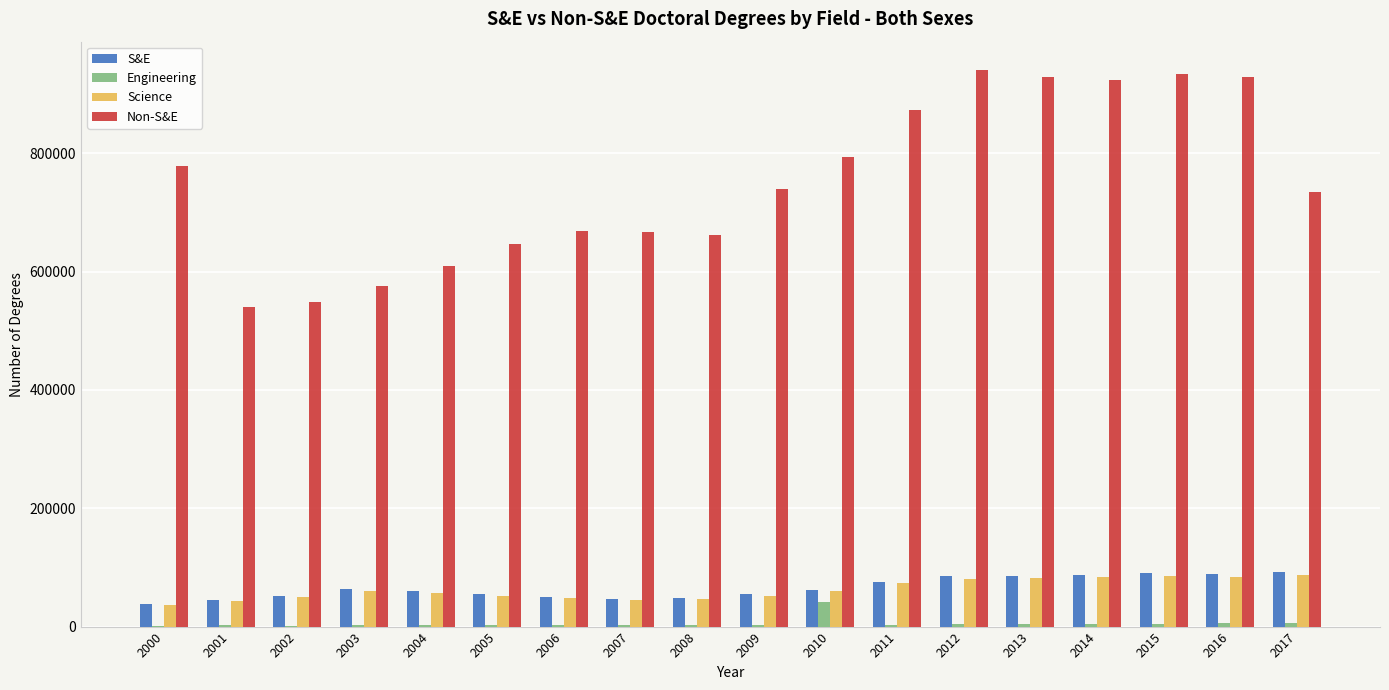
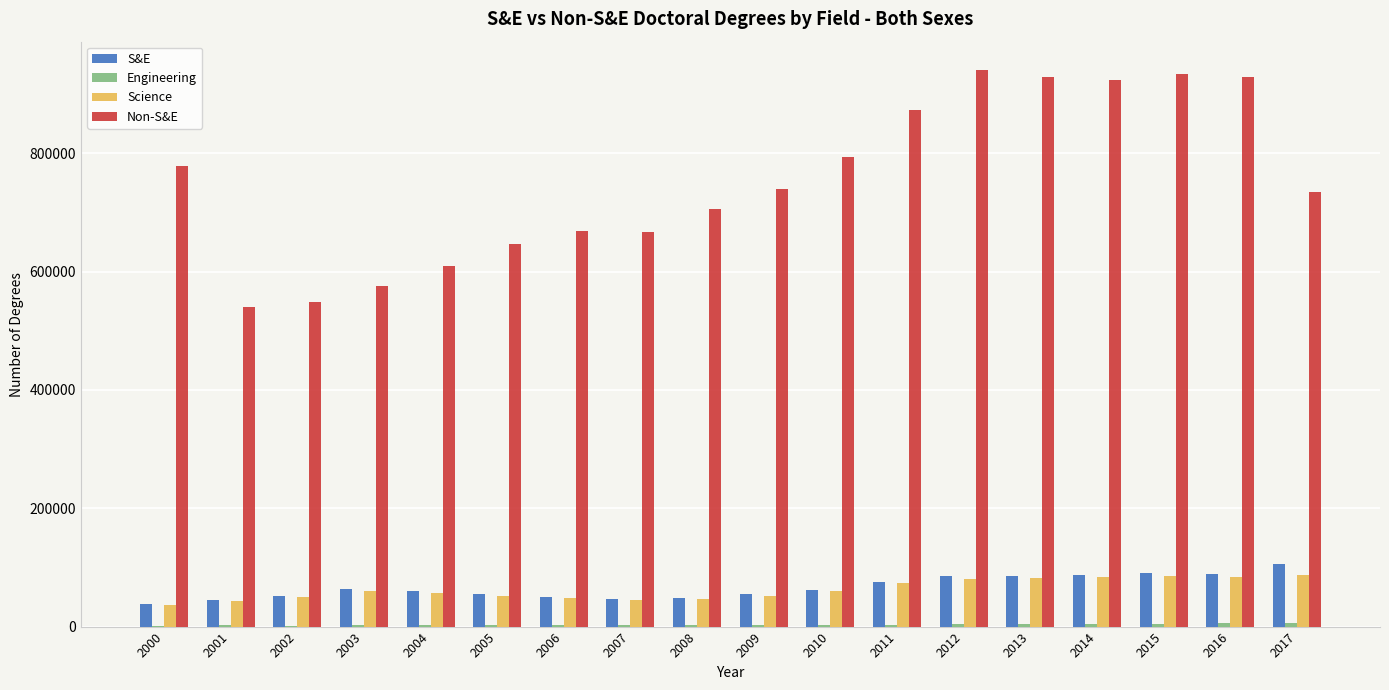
Non-S&E, 2008: 660000 -> 710000
Engineering, 2010: 40000 -> 0
S&E, 2017: 90000 -> 110000
